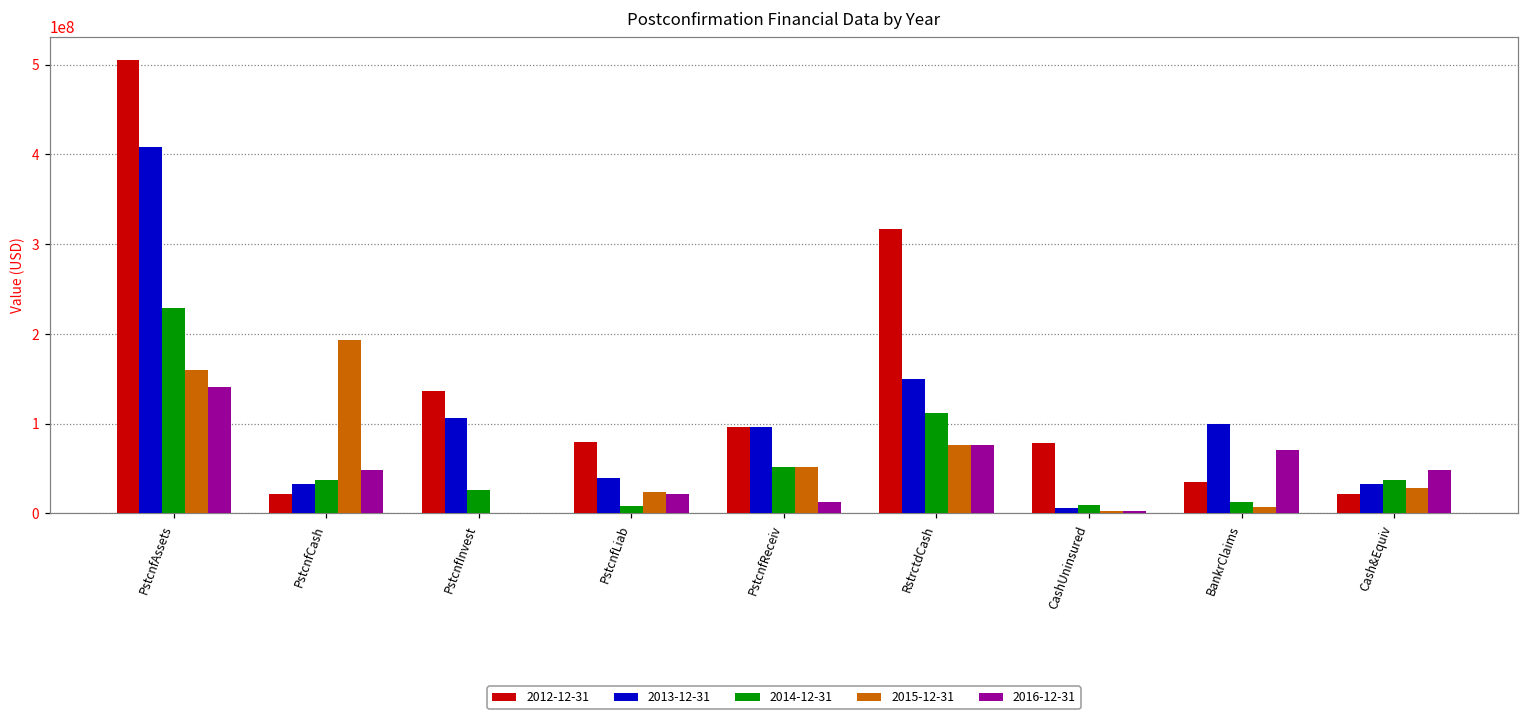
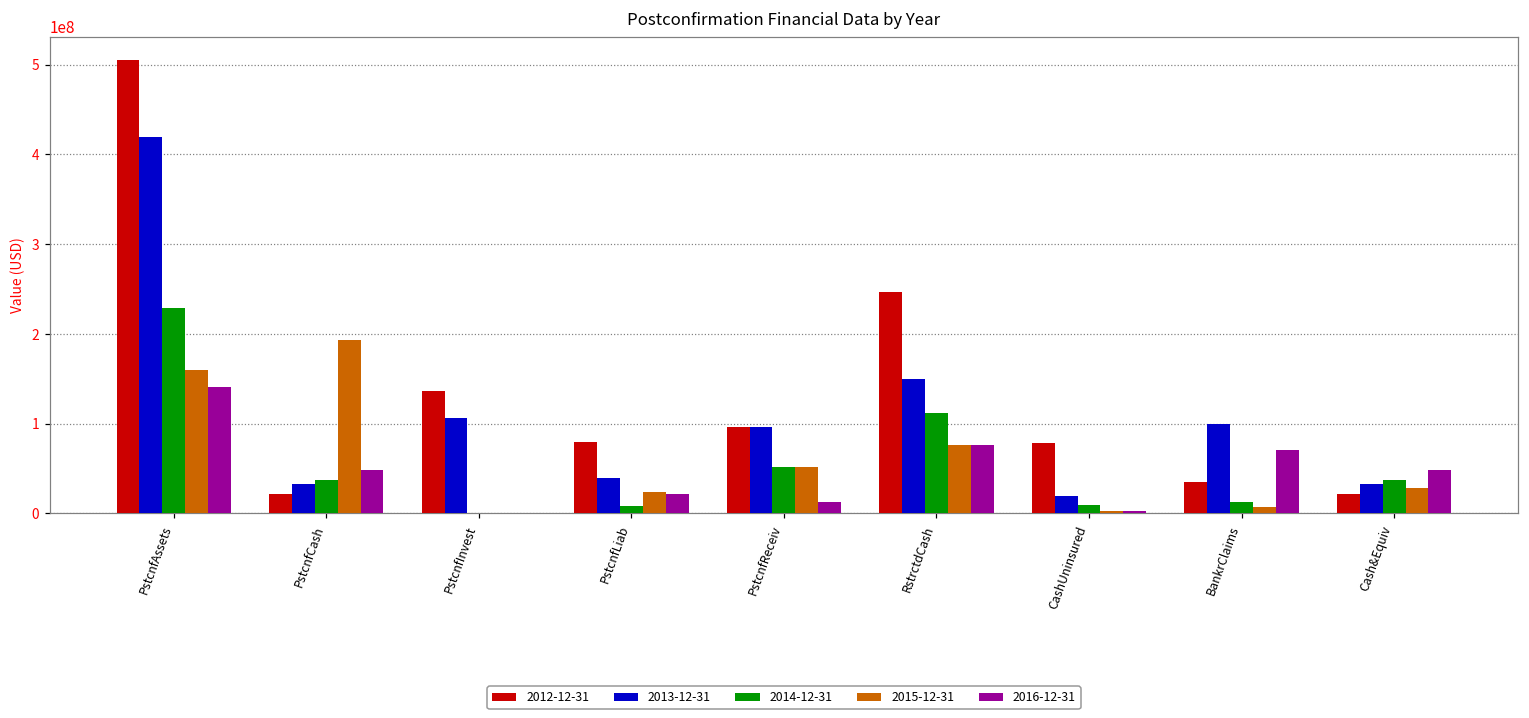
2013-12-31, PstcnfAssets: 410000000 -> 420000000
2014-12-31, PstcnfInvest: 30000000 -> 0
2012-12-31, RstrctdCash: 320000000 -> 250000000
2013-12-31, CashUninsured: 10000000 -> 20000000
